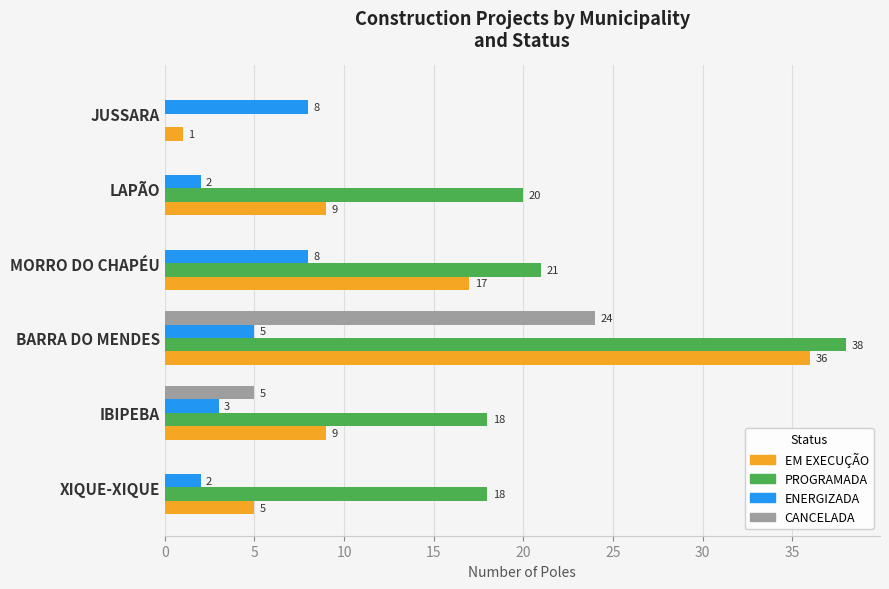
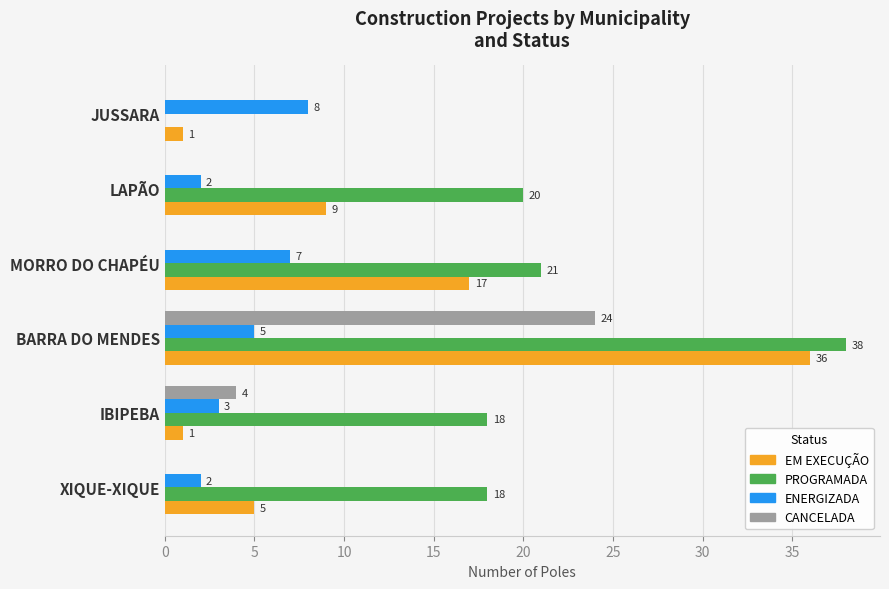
ENERGIZADA, MORRO DO CHAPÉU: 8 -> 7
CANCELADA, IBIPEBA: 5 -> 4
EM EXECUÇÃO, IBIPEBA: 9 -> 1
